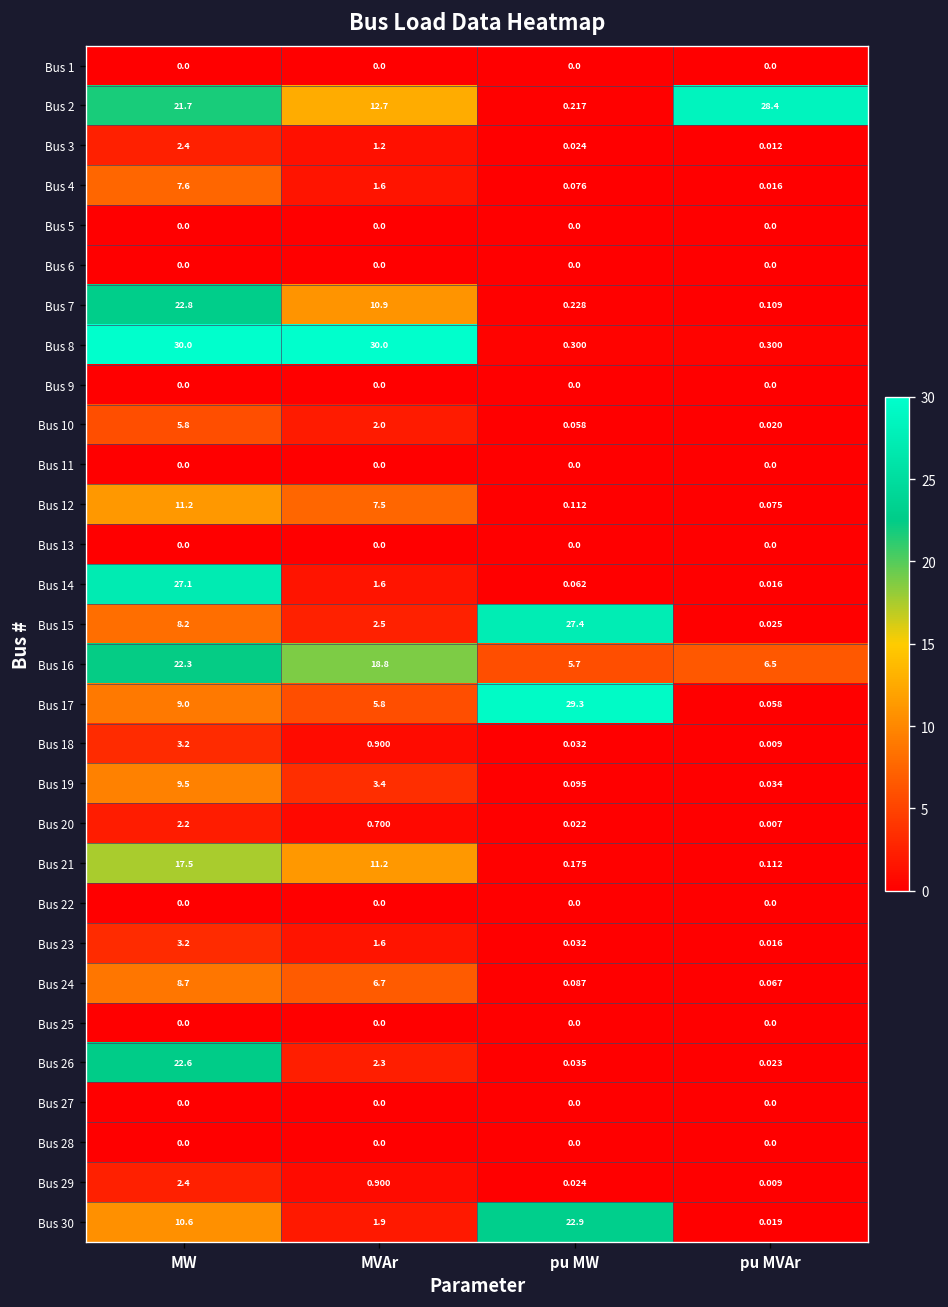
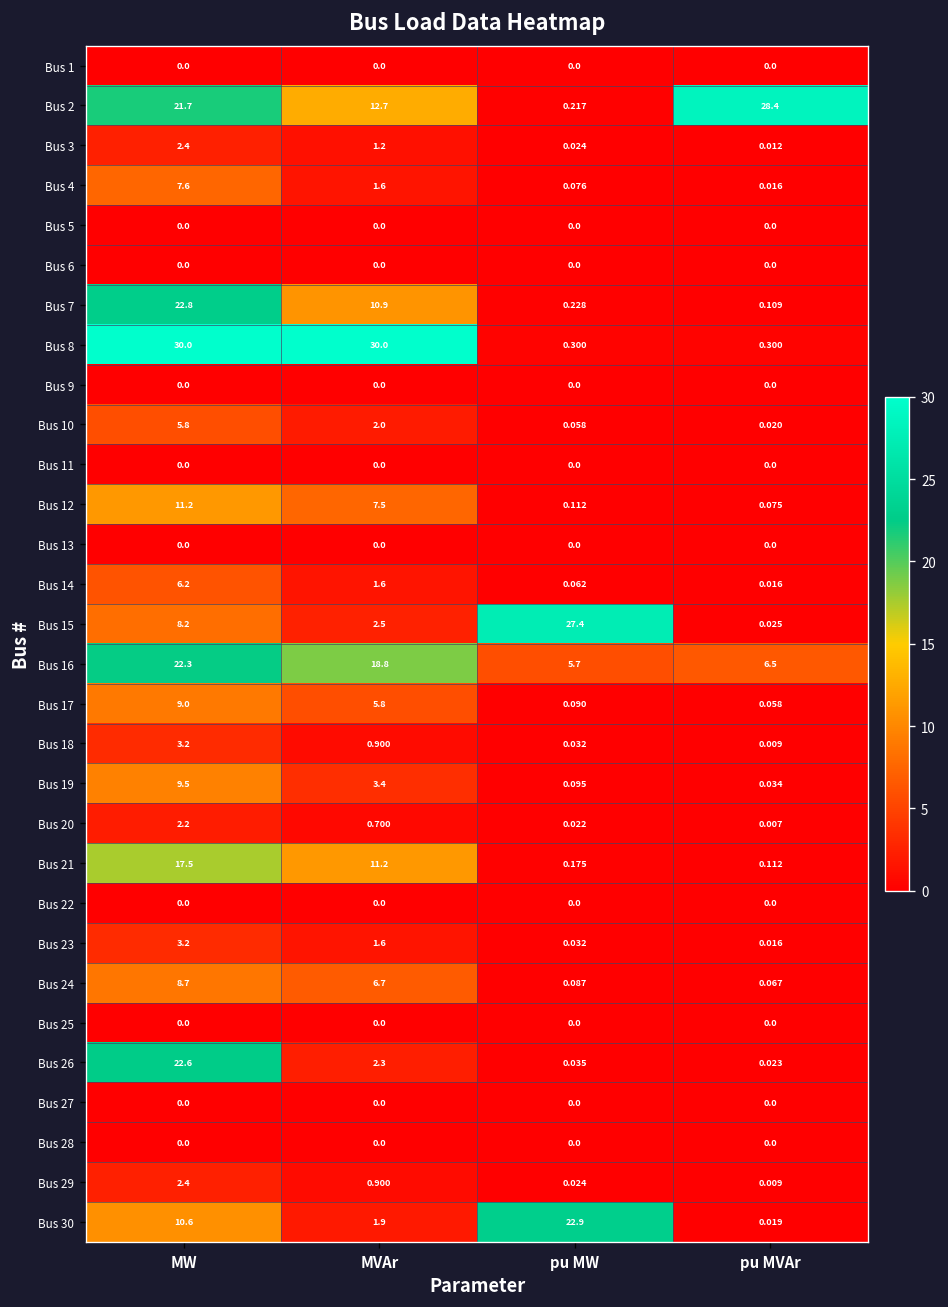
Bus 14, MW: 27.1 -> 6.2
Bus 17, pu MW: 29.3 -> 0.090
